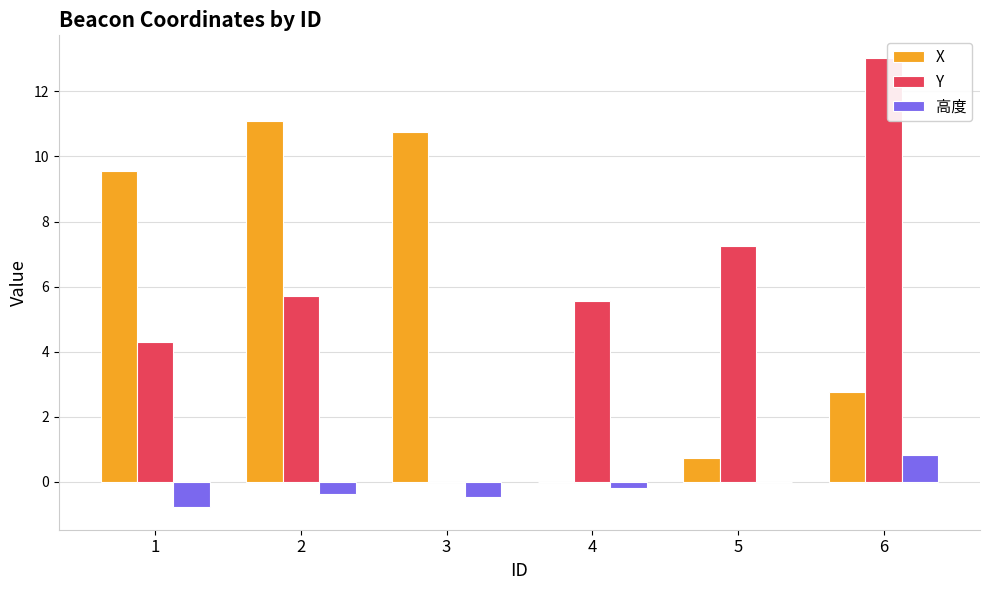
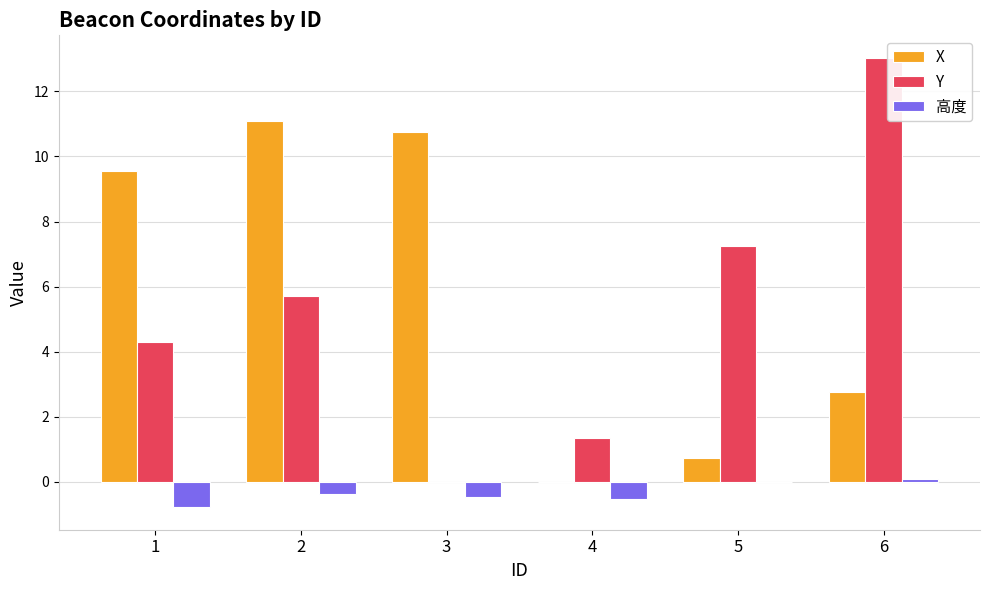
Y, 4: 5.5 -> 1.4
高度, 4: -0.2 -> -0.5
高度, 6: 0.8 -> 0.1
